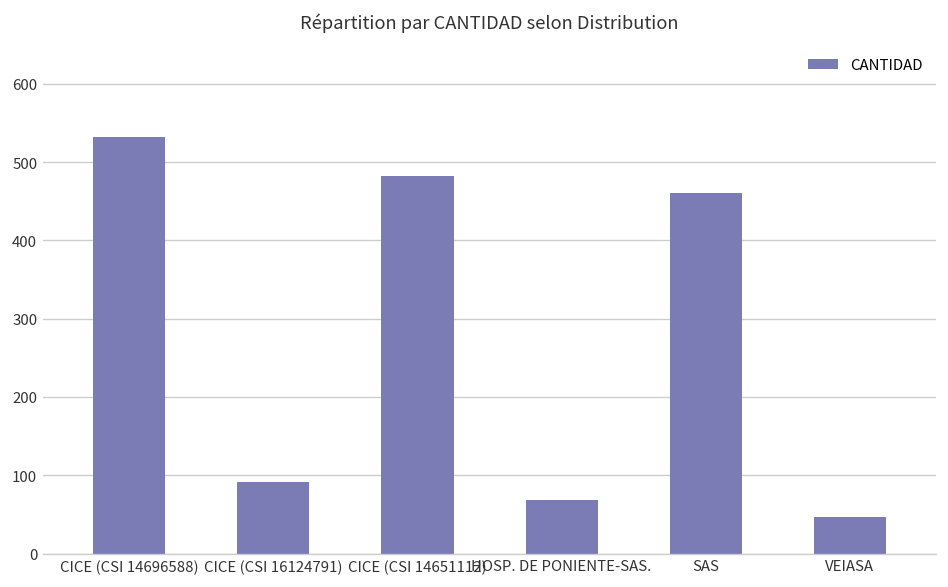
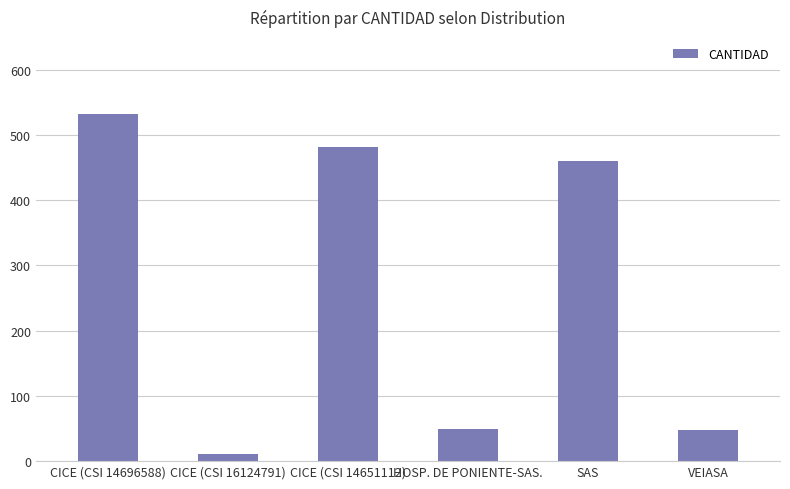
CICE (CSI 16124791): 90 -> 10
HOSP. DE PONIENTE-SAS.: 70 -> 50
